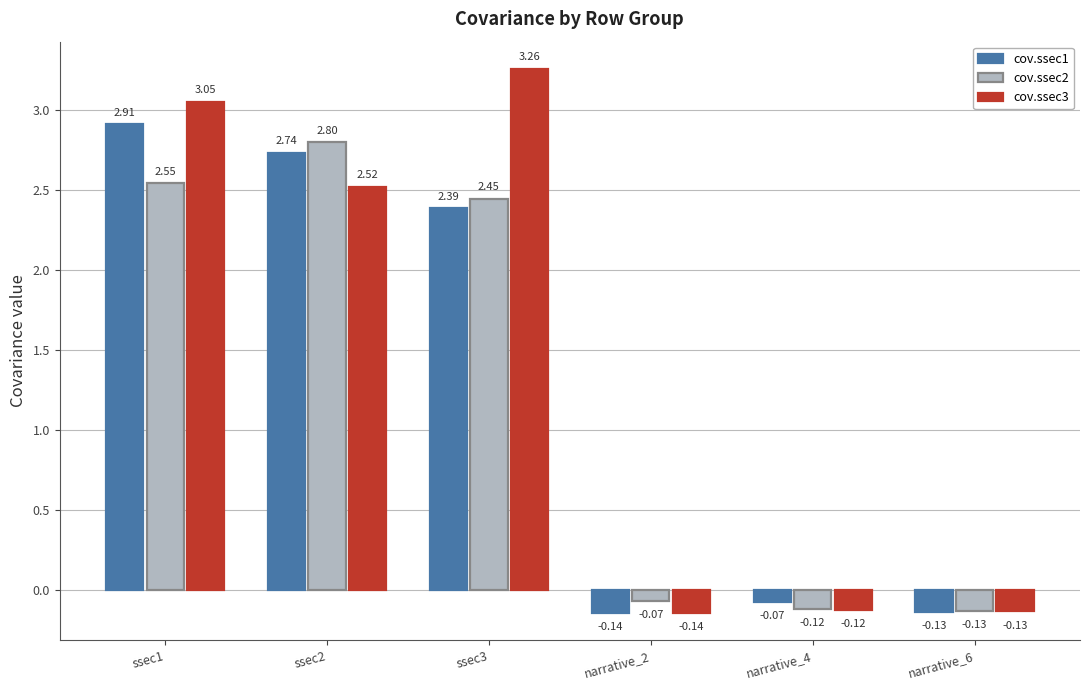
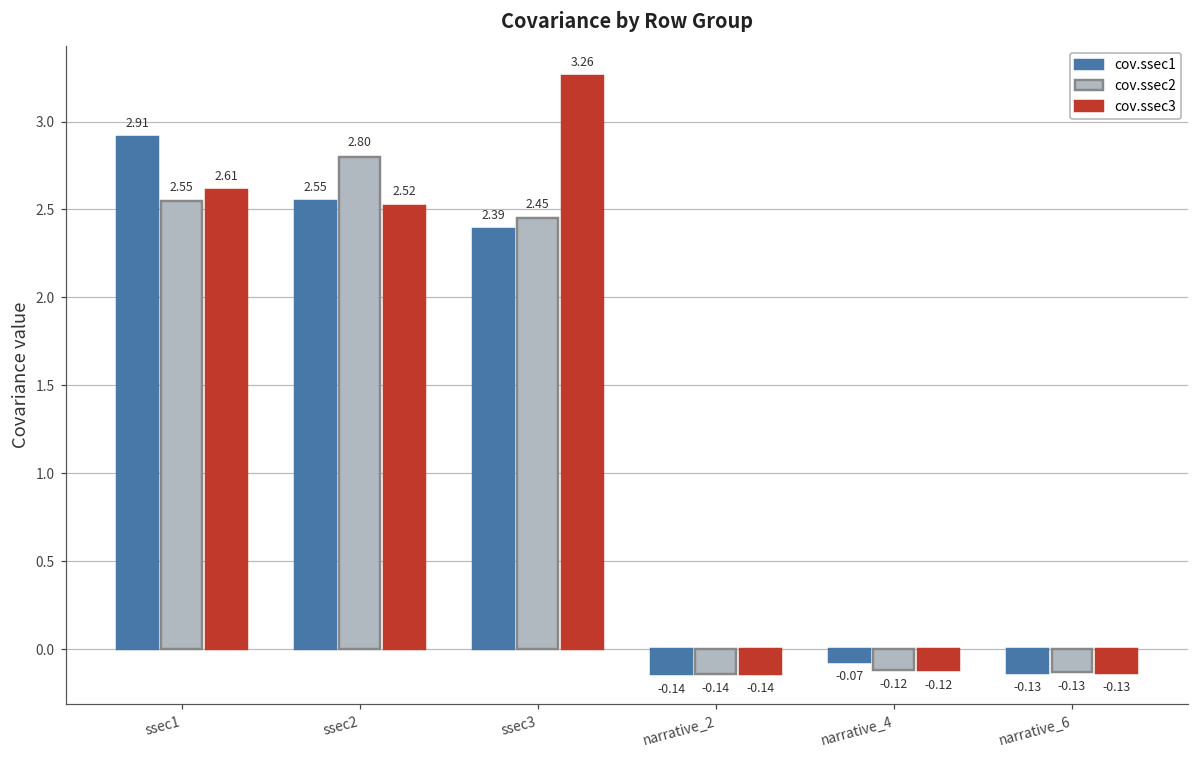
cov.ssec3, ssec1: 3.05 -> 2.61
cov.ssec1, ssec2: 2.74 -> 2.55
cov.ssec2, narrative_2: -0.07 -> -0.14
